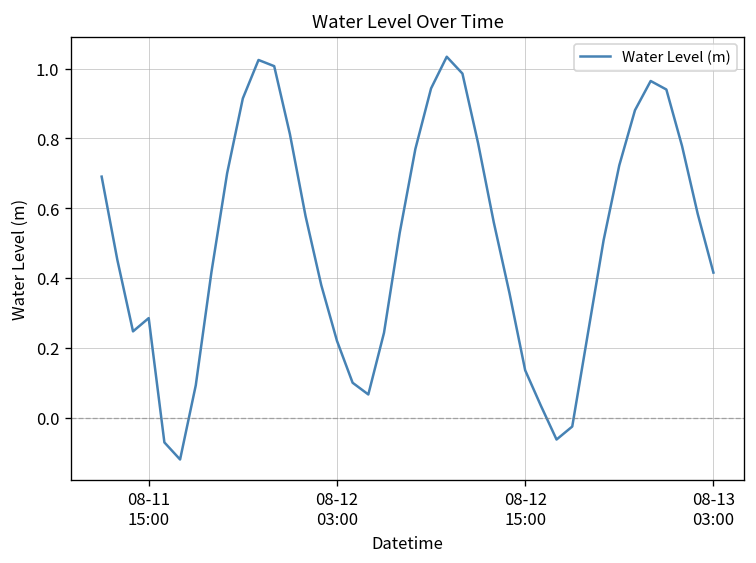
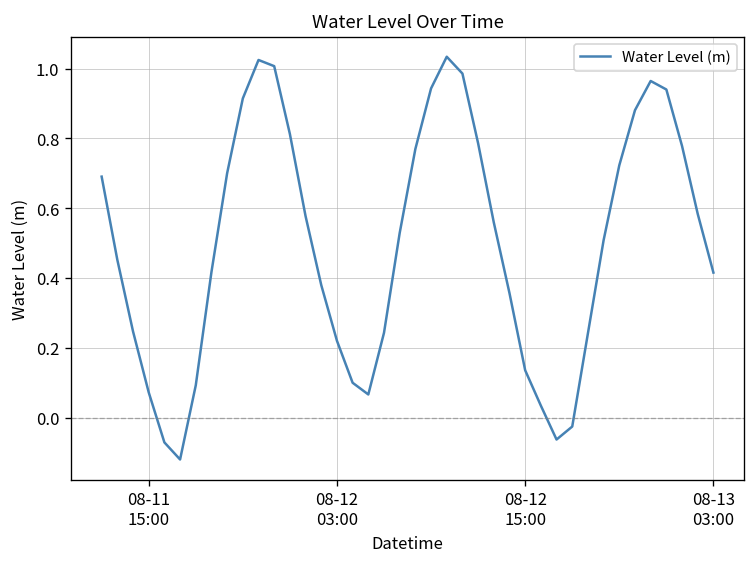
08-11 15:00: 0.28 -> 0.07
